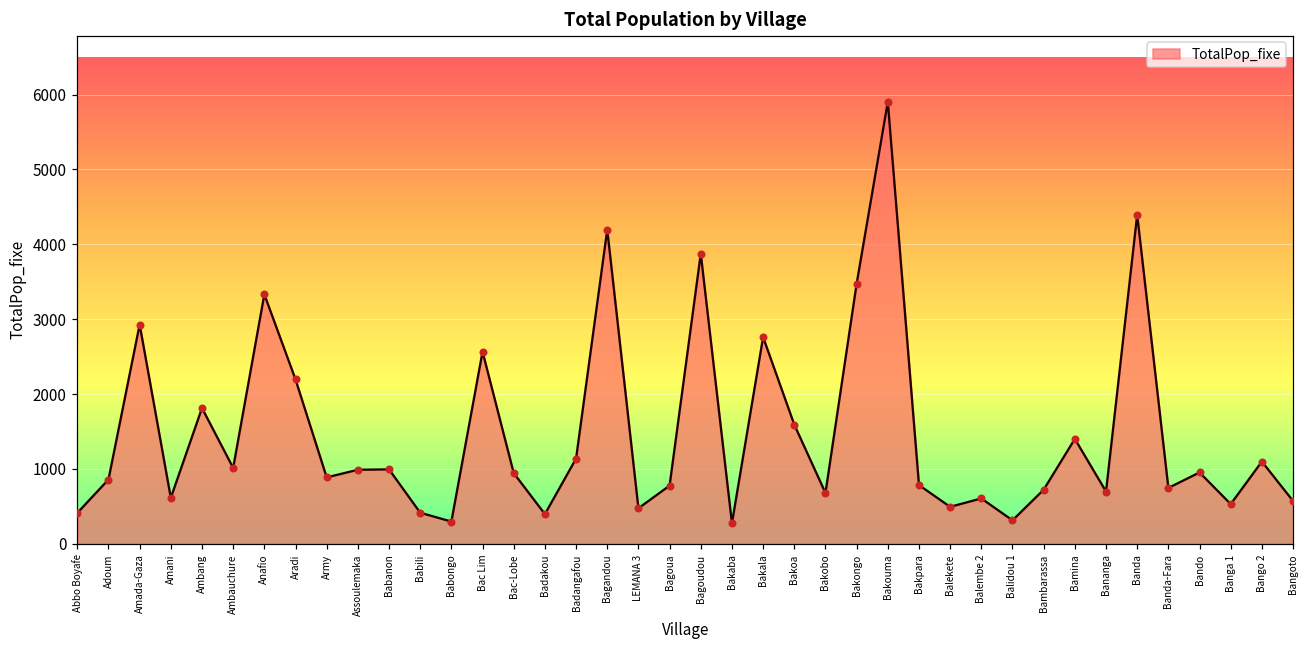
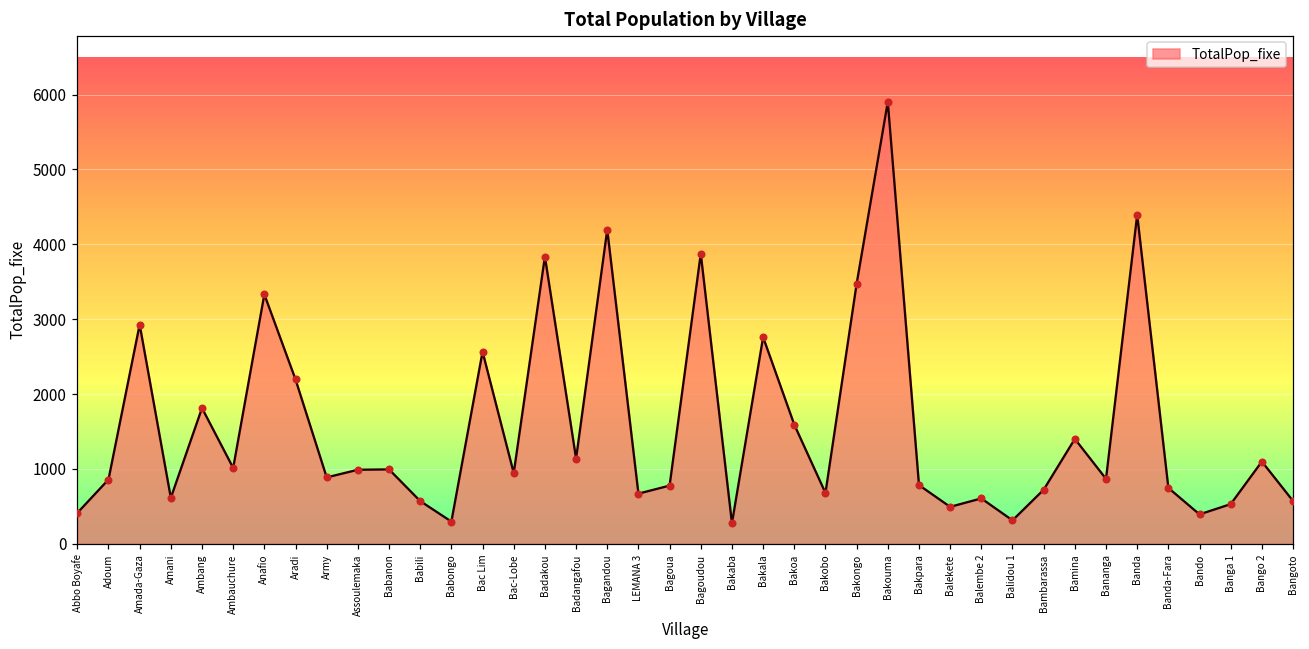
Babili: 400 -> 600
Badakou: 400 -> 3800
LEMANA 3: 500 -> 700
Bananga: 700 -> 900
Bando: 1000 -> 400
